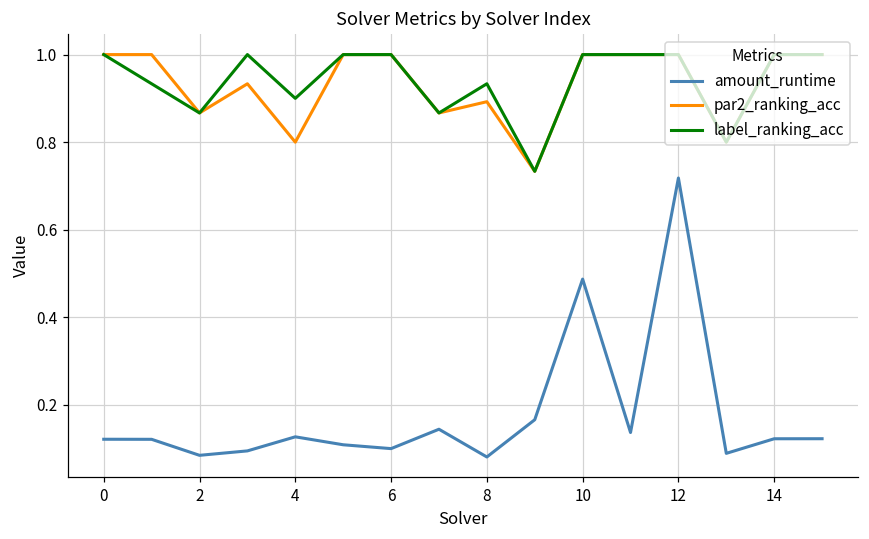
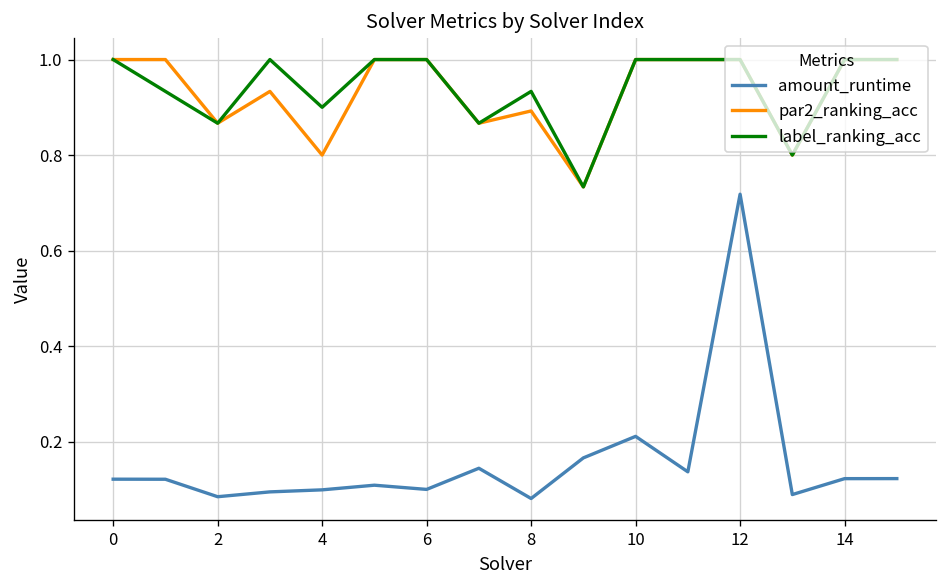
amount_runtime, 4: 0.13 -> 0.10
amount_runtime, 10: 0.49 -> 0.21
